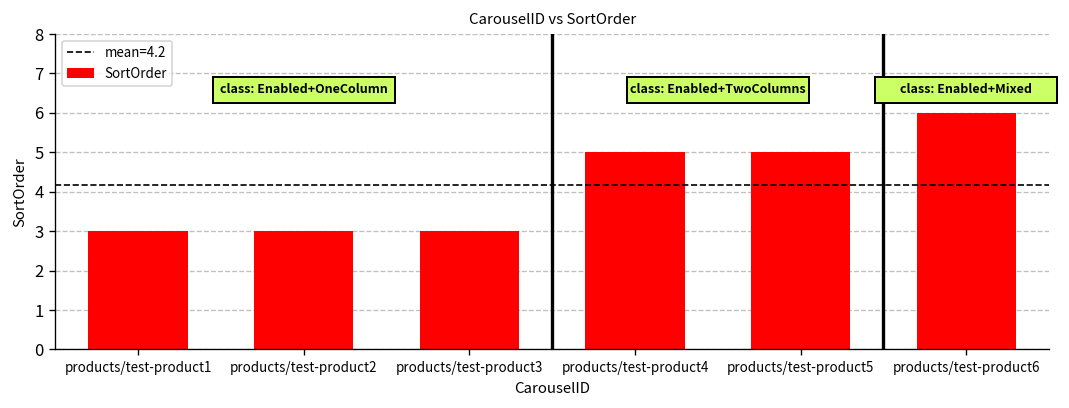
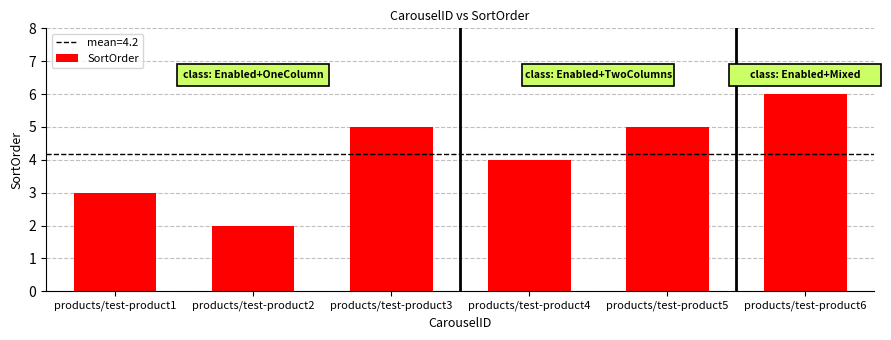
products/test-product2: 3 -> 2
products/test-product3: 3 -> 5
products/test-product4: 5 -> 4
